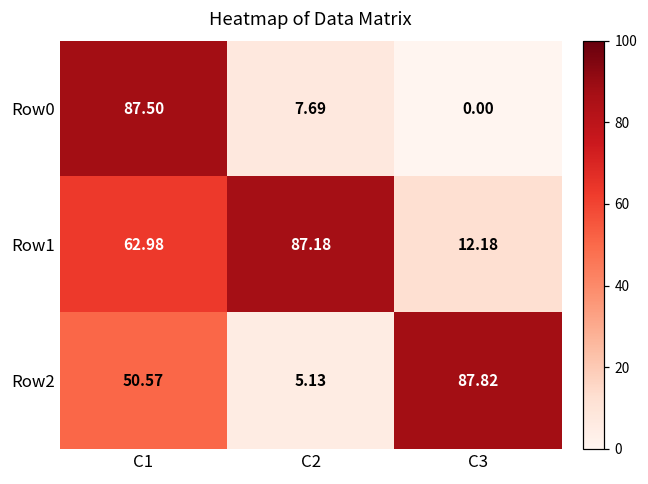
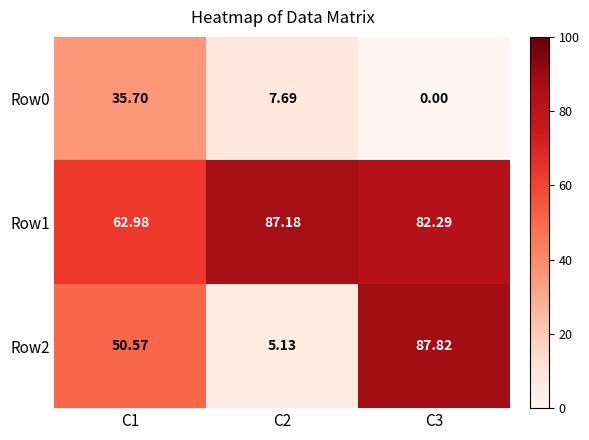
Row0, C1: 87.50 -> 35.70
Row1, C3: 12.18 -> 82.29
